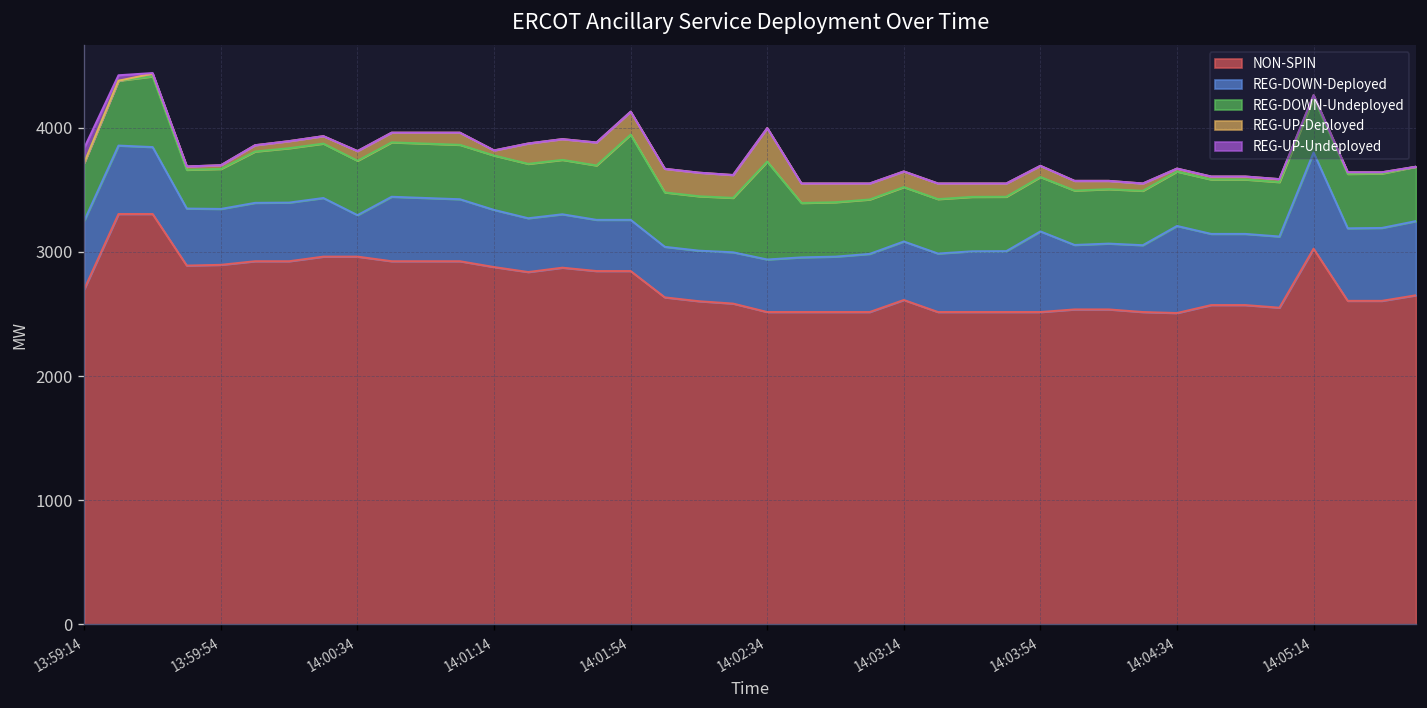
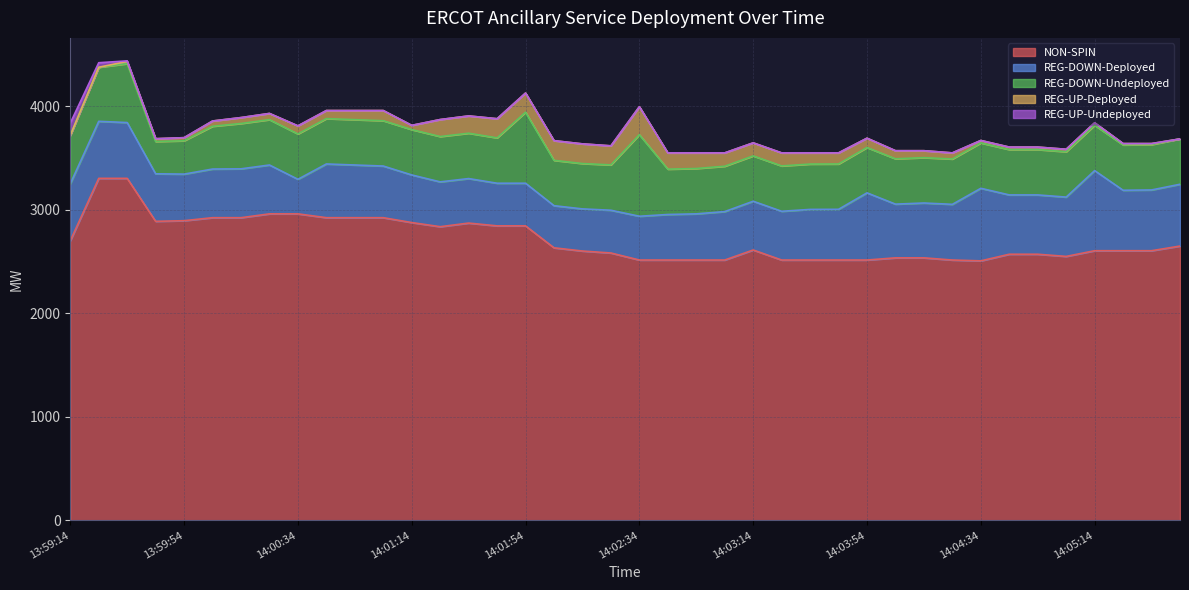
NON-SPIN, 14:05:14: 3030 -> 2610
